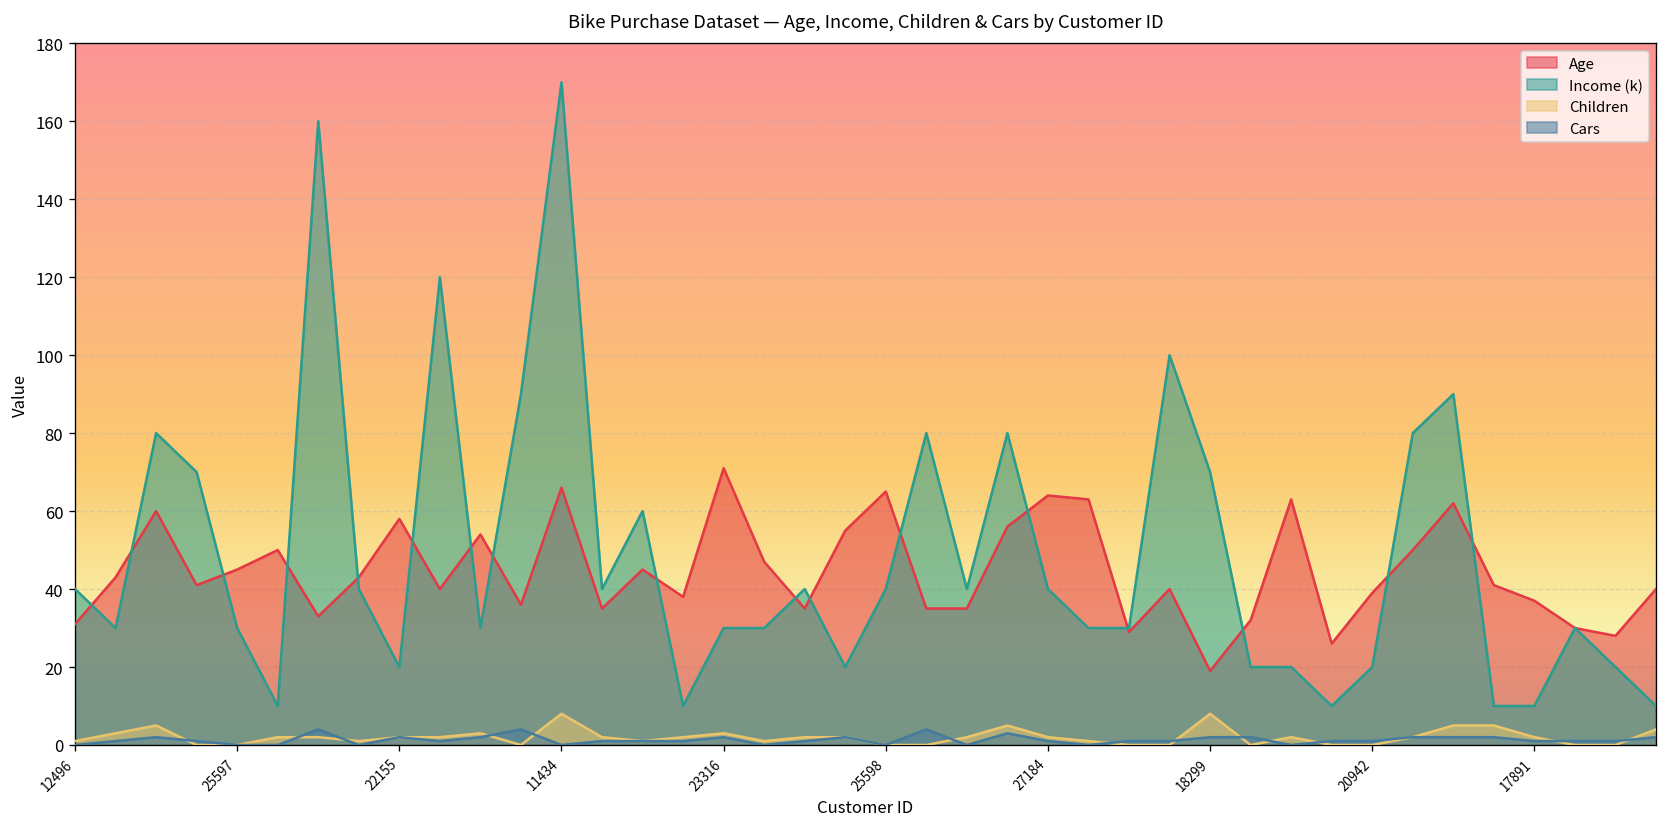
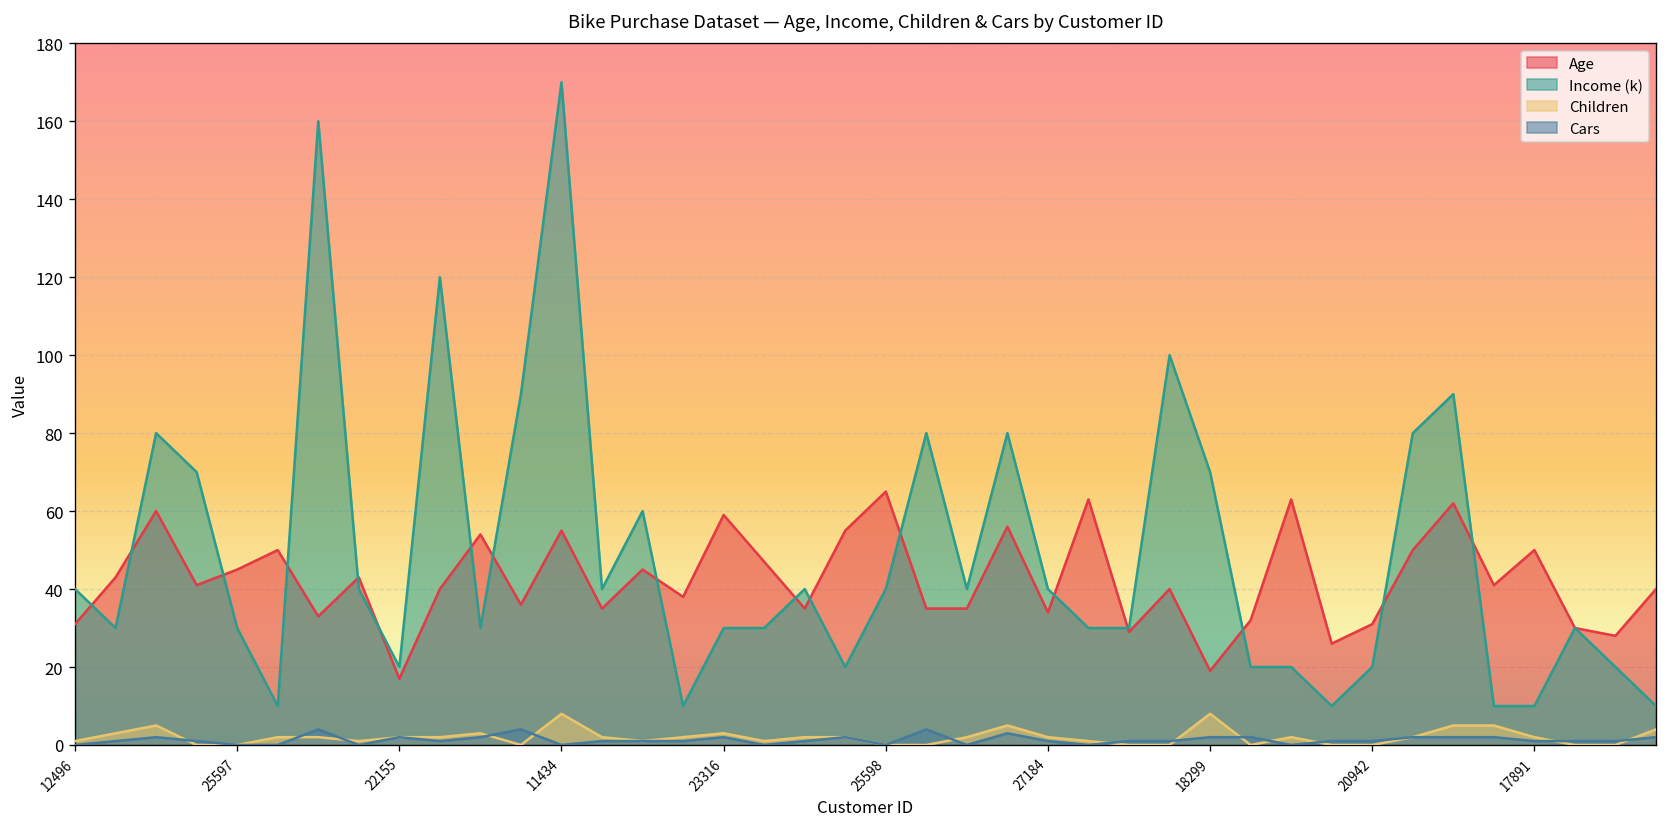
Age, 22155: 58 -> 17
Age, 11434: 66 -> 55
Age, 23316: 71 -> 59
Age, 27184: 64 -> 34
Age, 20942: 39 -> 31
Age, 17891: 37 -> 50
